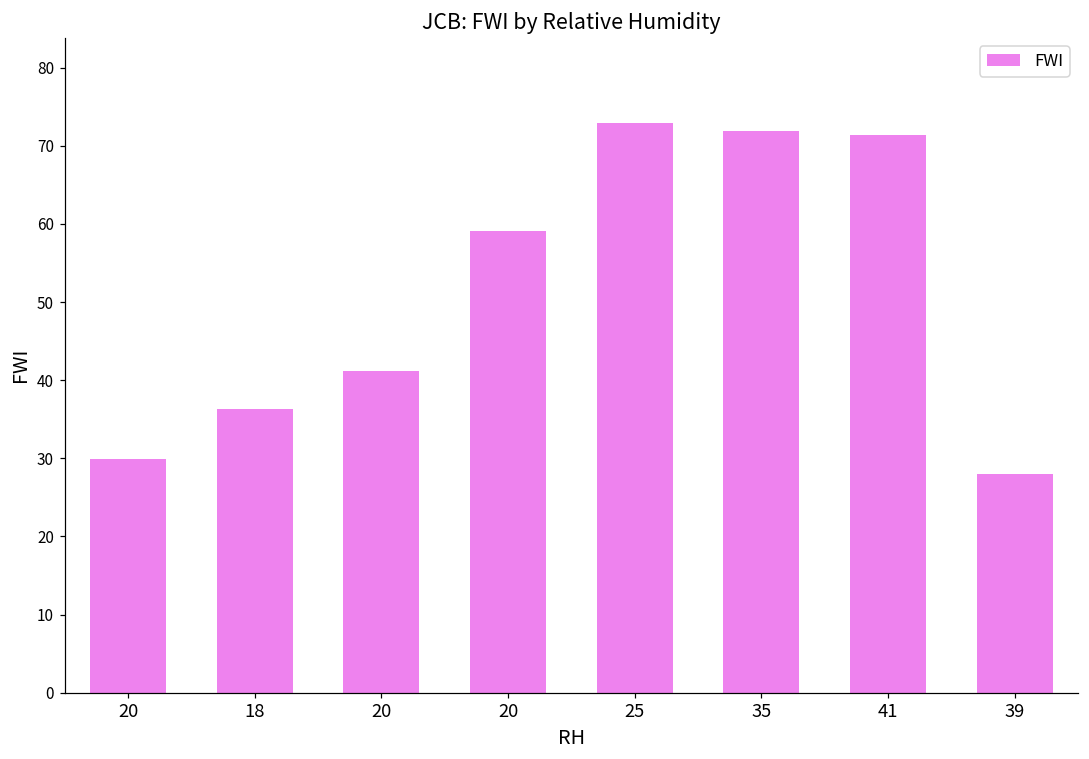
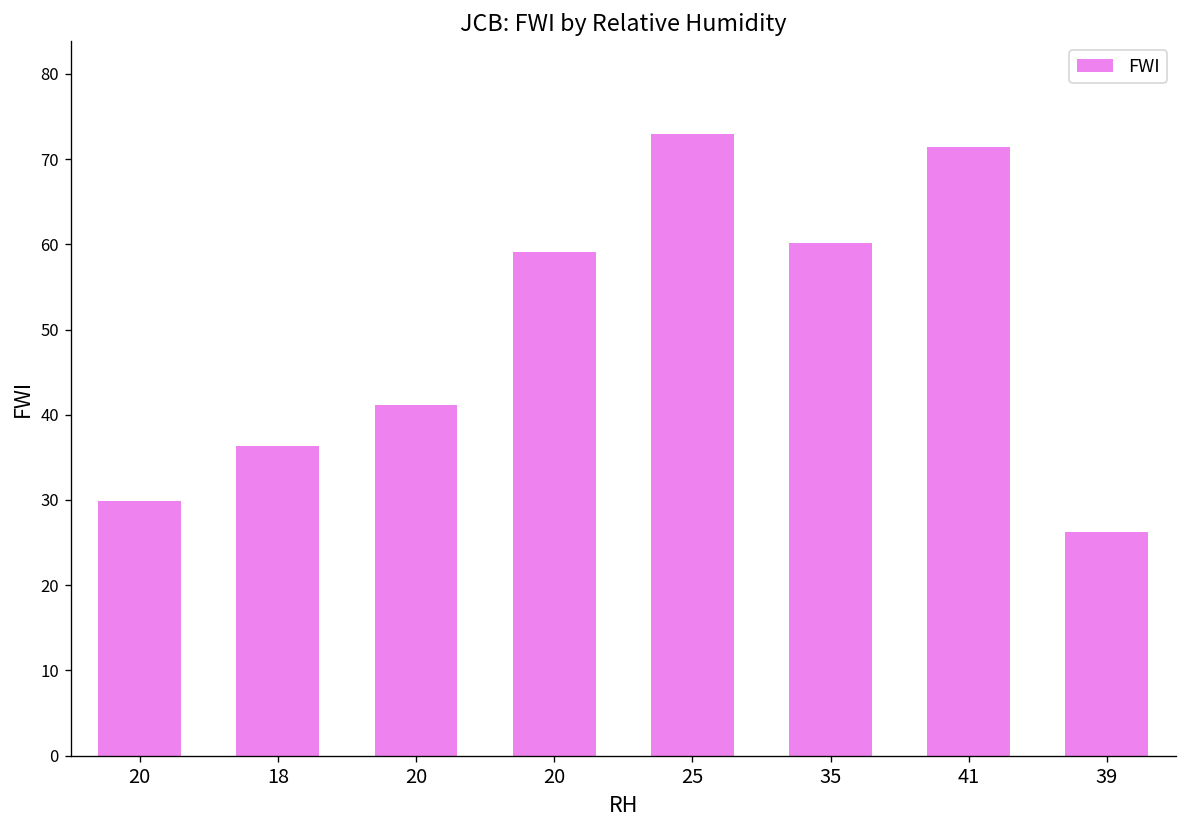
35: 72 -> 60
39: 28 -> 26
